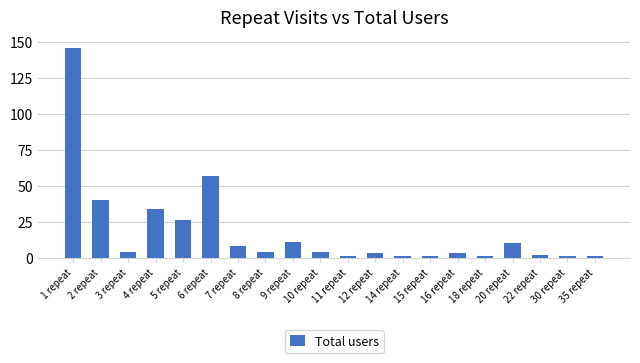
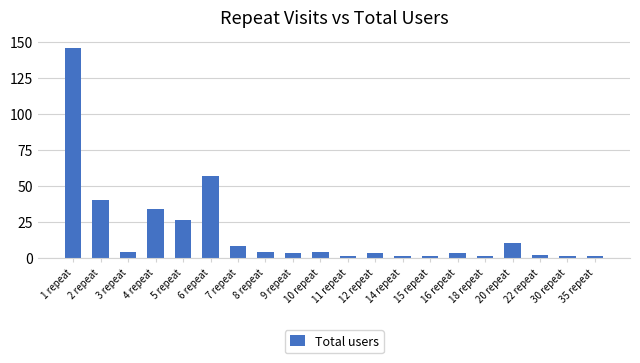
9 repeat: 11 -> 3
